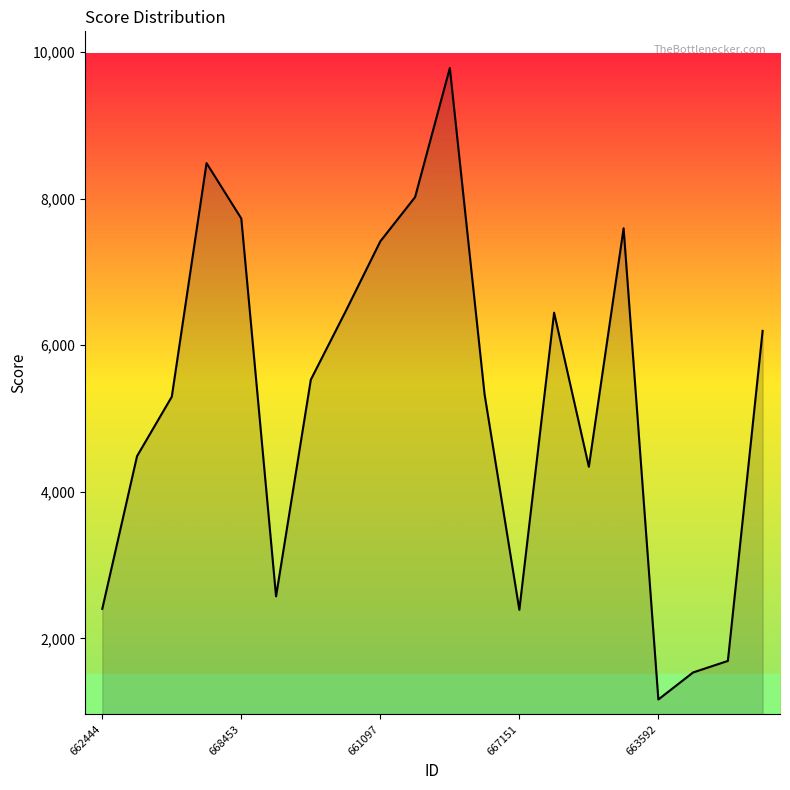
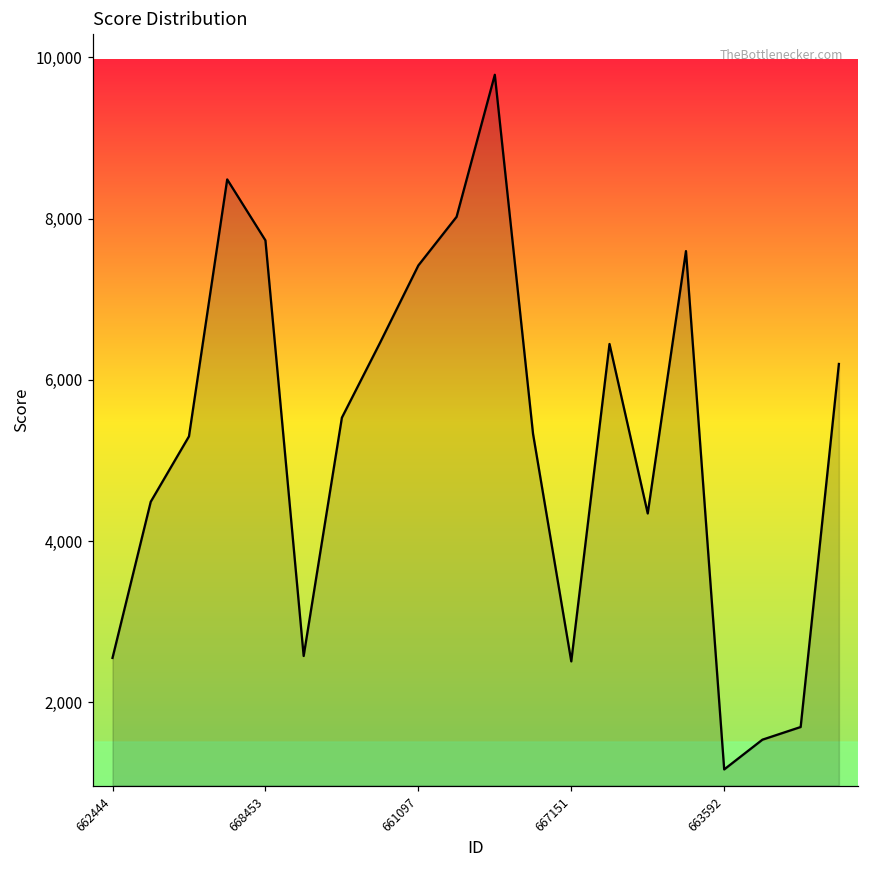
662444: 2,400 -> 2,600
667151: 2,400 -> 2,500
